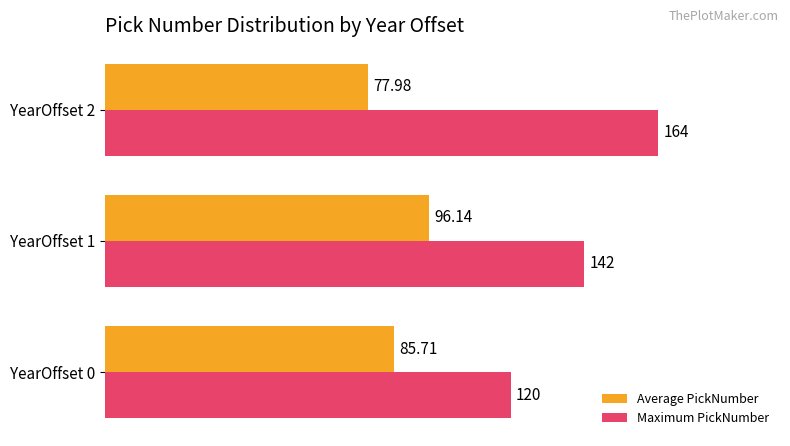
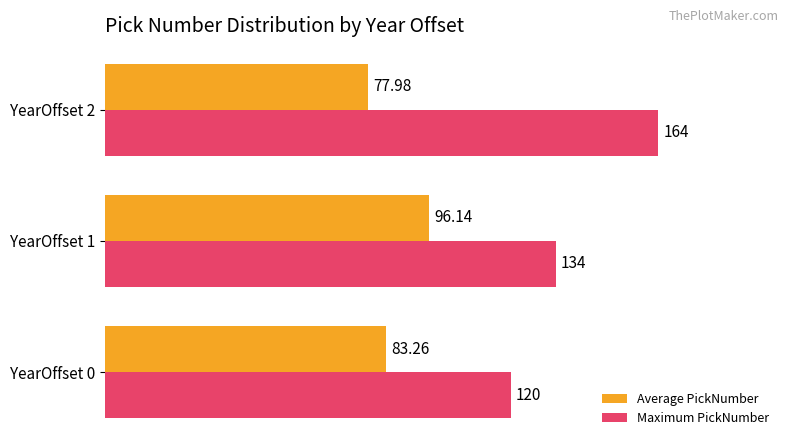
Maximum PickNumber, YearOffset 1: 142 -> 134
Average PickNumber, YearOffset 0: 85.71 -> 83.26
